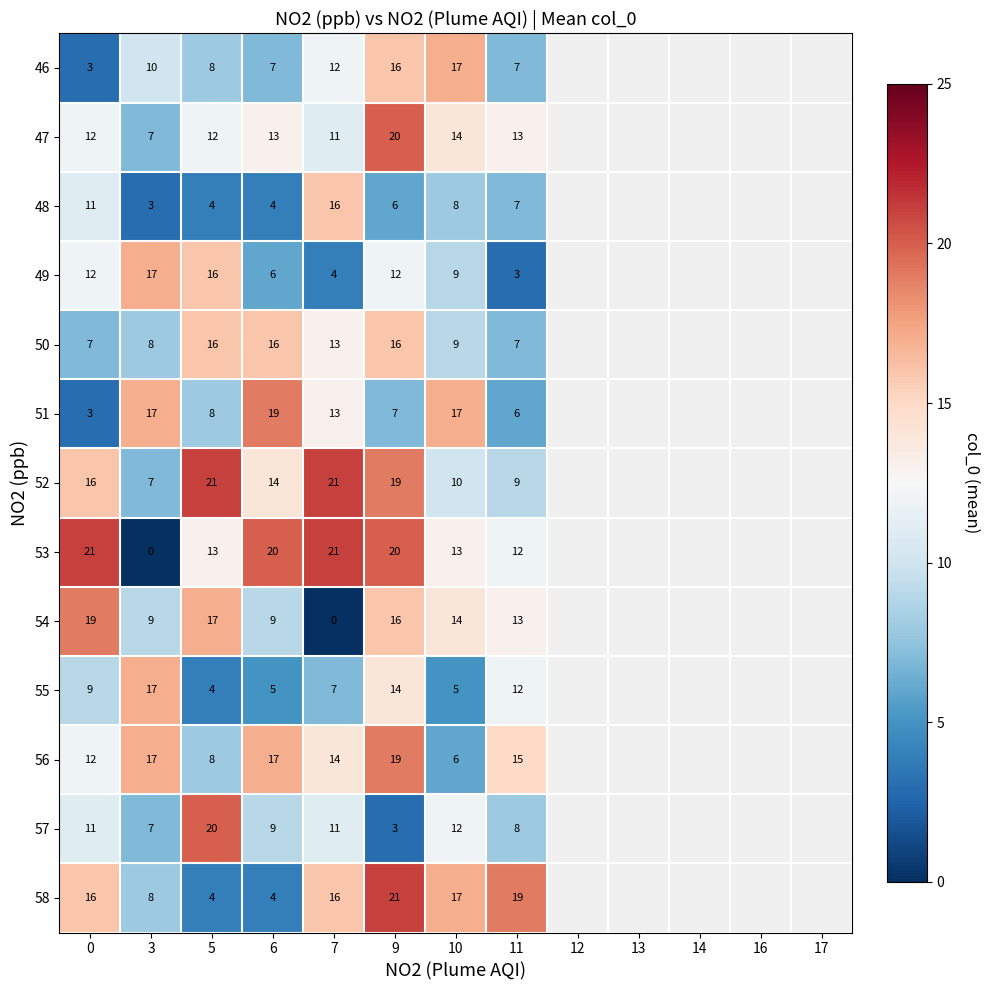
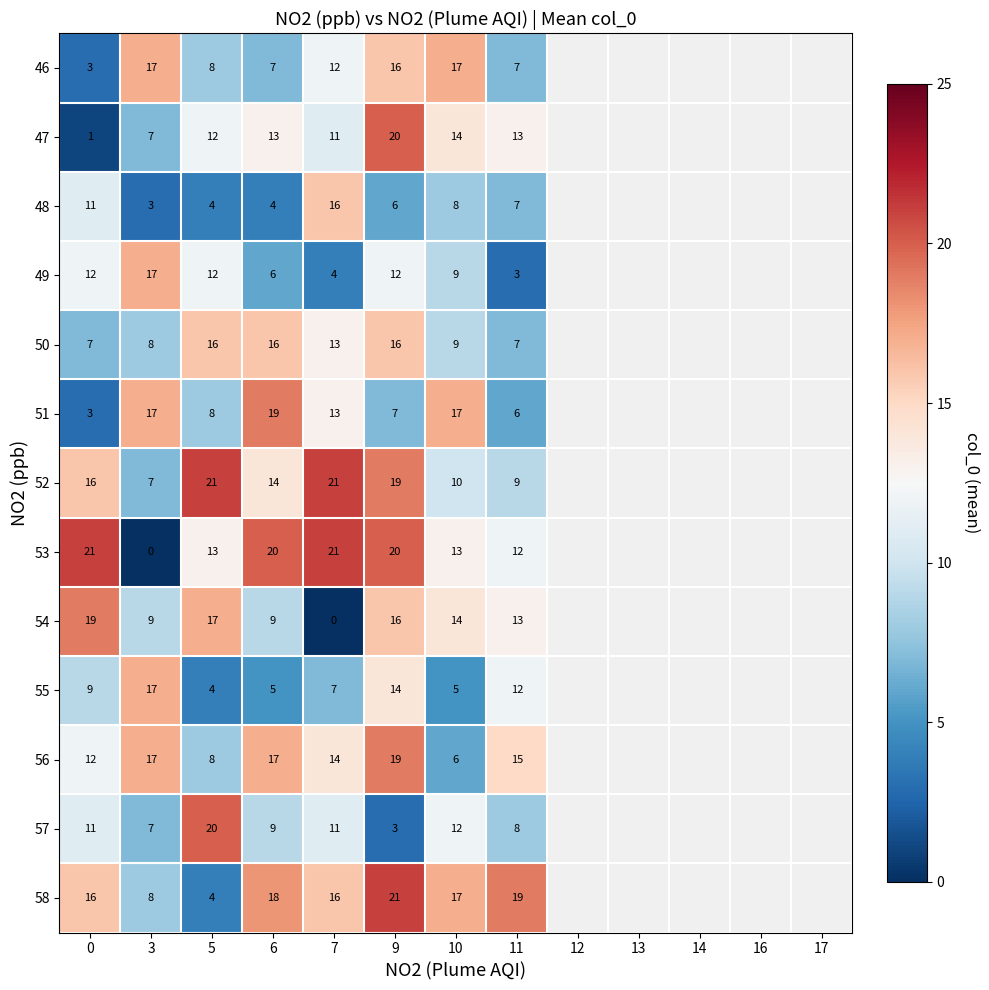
46, 3: 10 -> 17
47, 0: 12 -> 1
49, 5: 16 -> 12
58, 6: 4 -> 18
